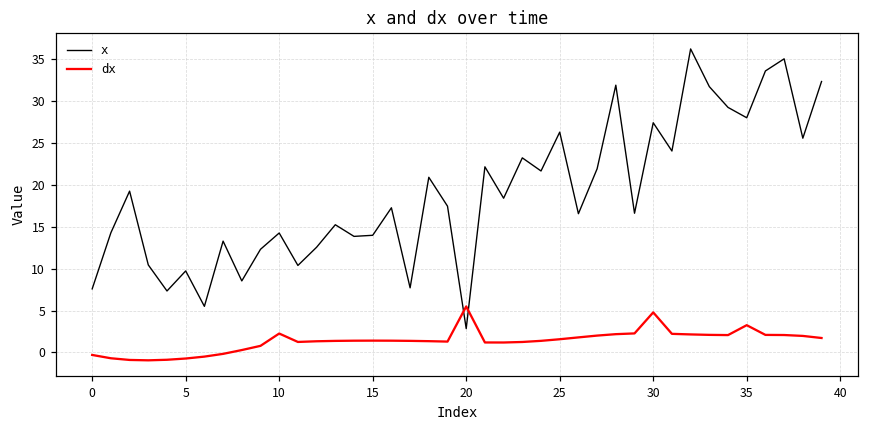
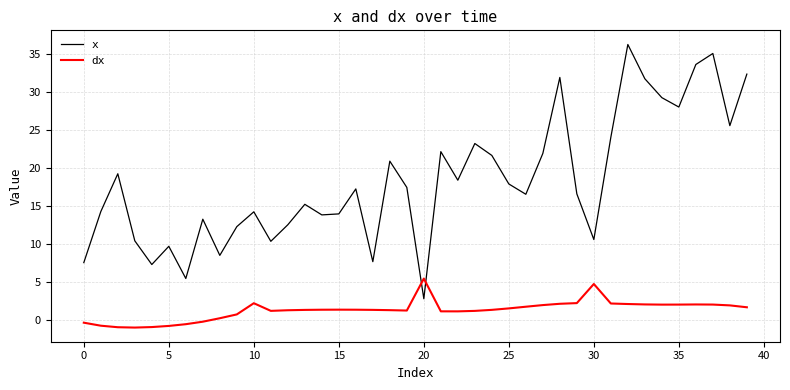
x, 25: 26 -> 18
x, 30: 27 -> 11
dx, 35: 3 -> 2
